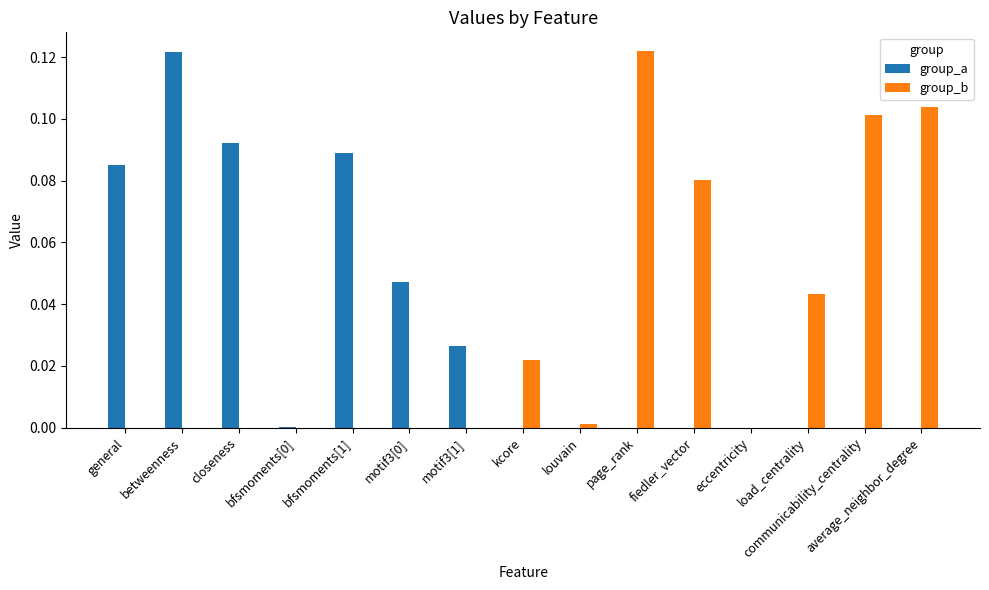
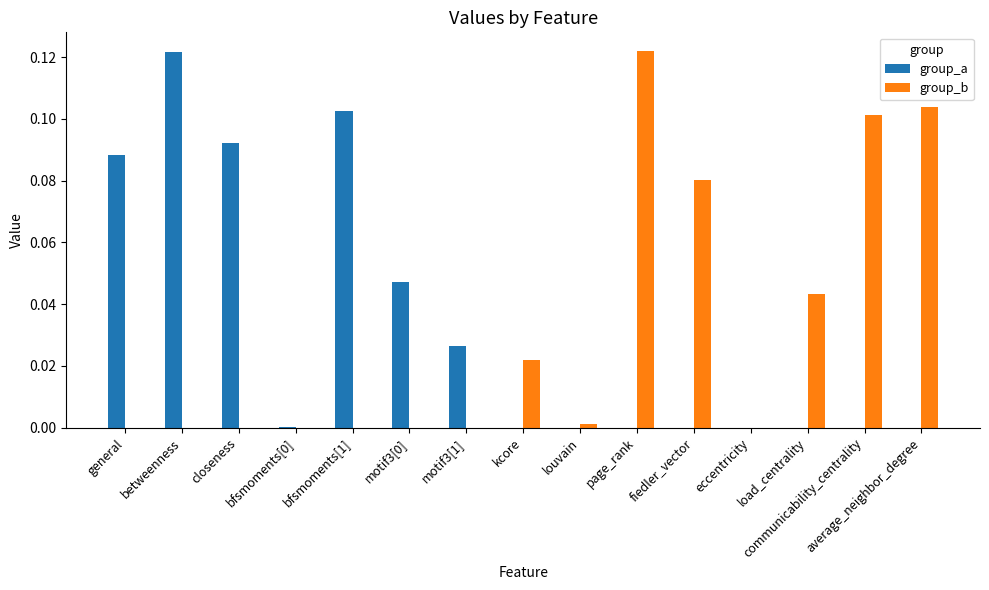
group_a, general: 0.085 -> 0.088
group_a, bfsmoments[1]: 0.089 -> 0.102
